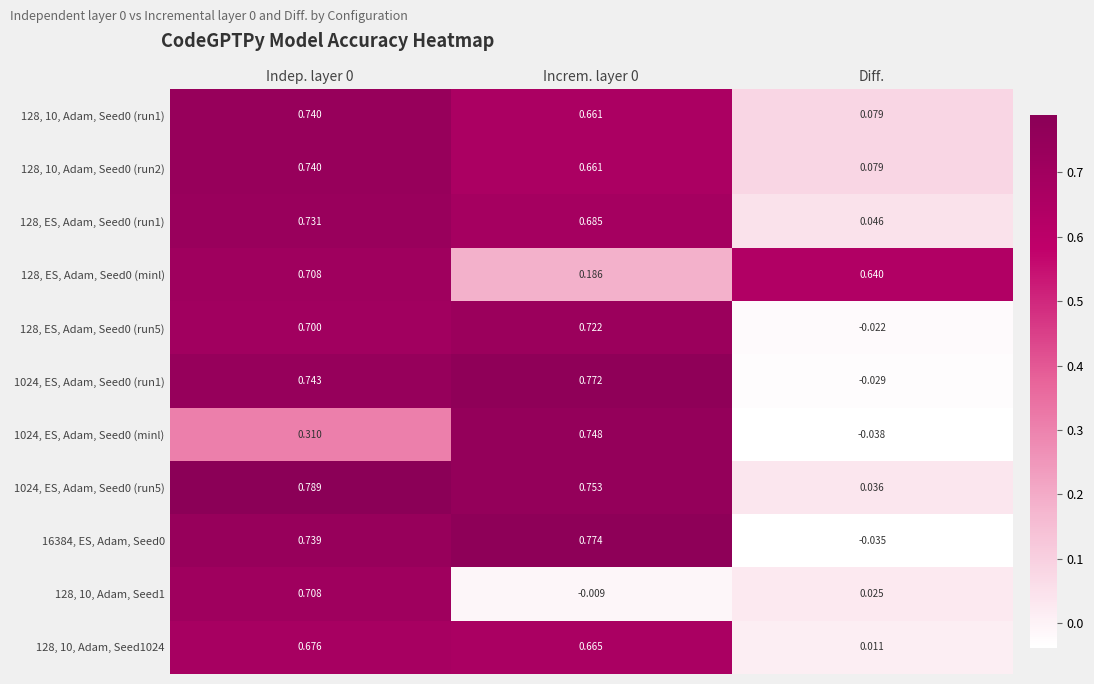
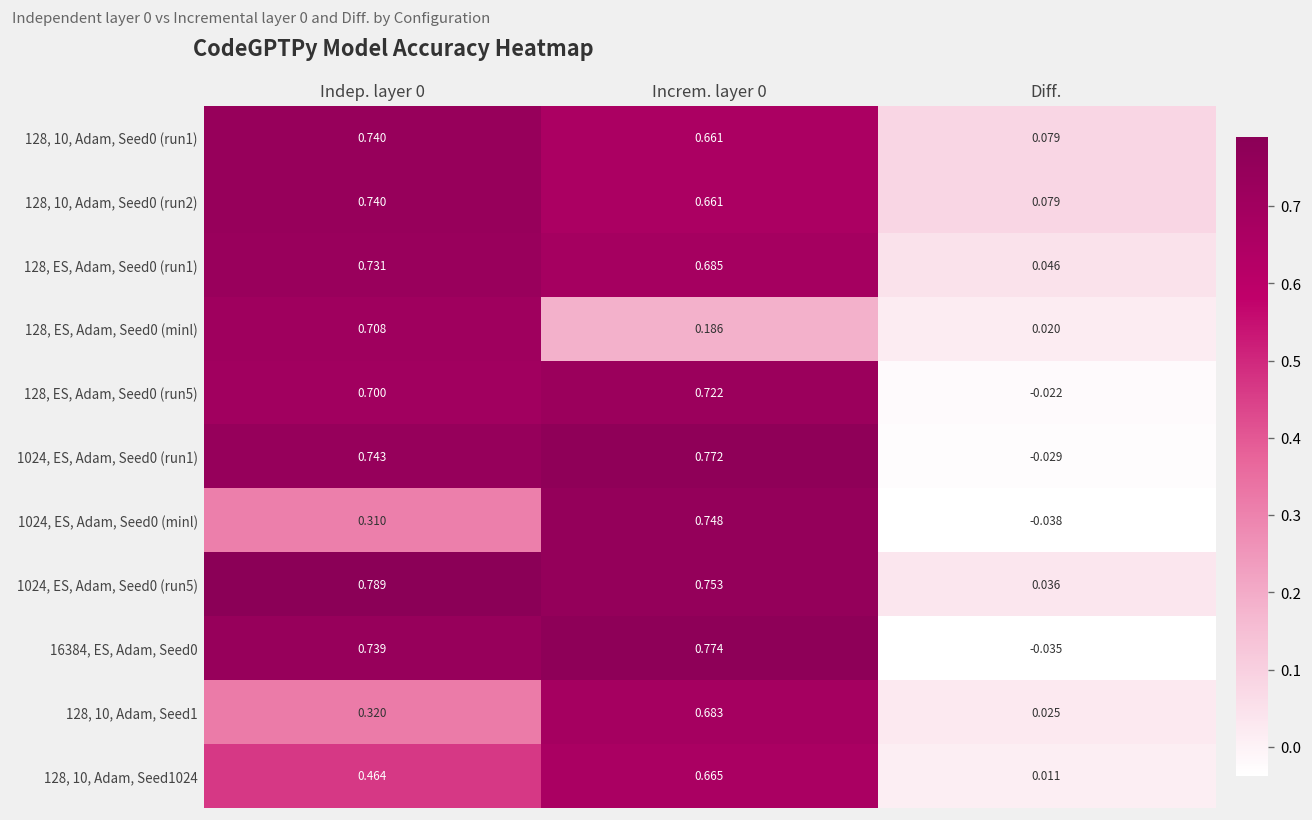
128, ES, Adam, Seed0 (minl), Diff.: 0.640 -> 0.020
128, 10, Adam, Seed1, Indep. layer 0: 0.708 -> 0.320
128, 10, Adam, Seed1, Increm. layer 0: -0.009 -> 0.683
128, 10, Adam, Seed1024, Indep. layer 0: 0.676 -> 0.464
